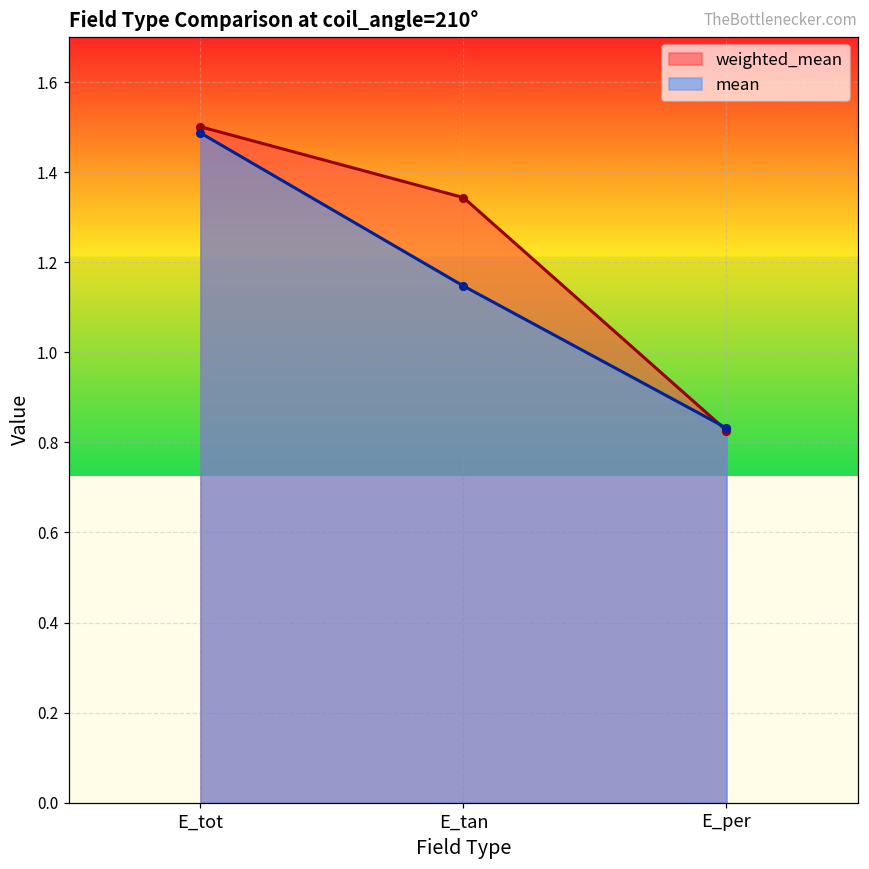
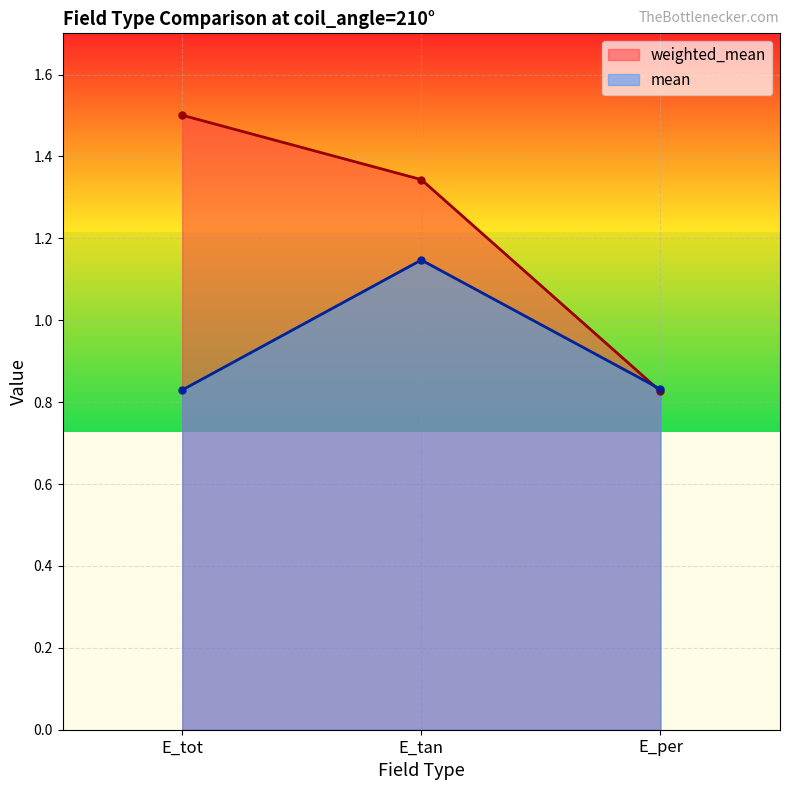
mean, E_tot: 1.49 -> 0.83
